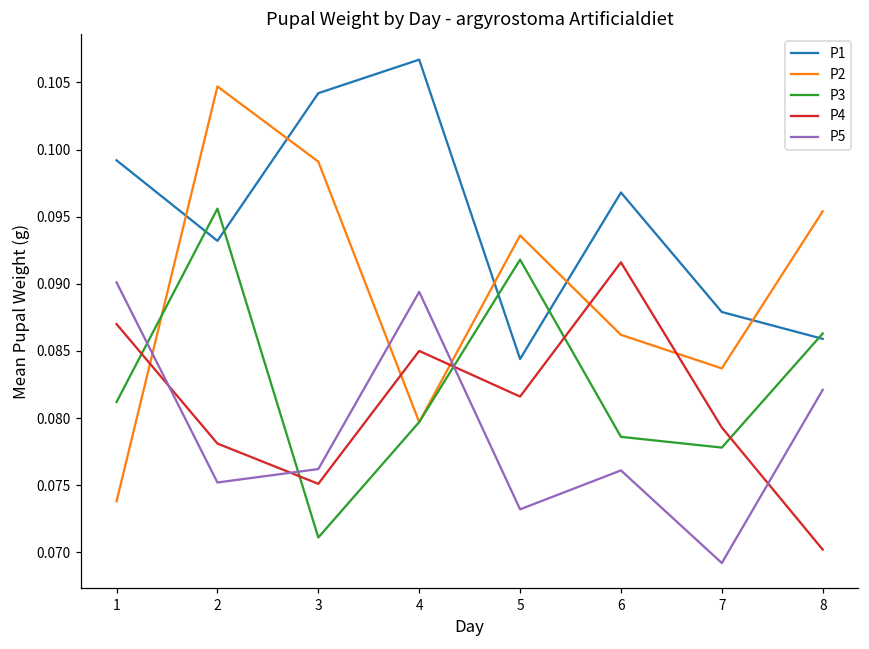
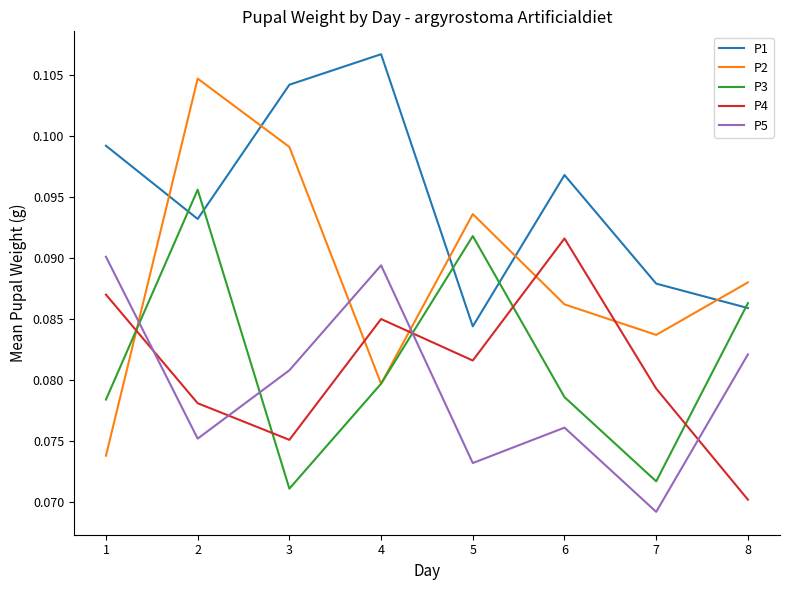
P3, 1: 0.0812 -> 0.0784
P5, 3: 0.0762 -> 0.0808
P3, 7: 0.0778 -> 0.0717
P2, 8: 0.0954 -> 0.0880
